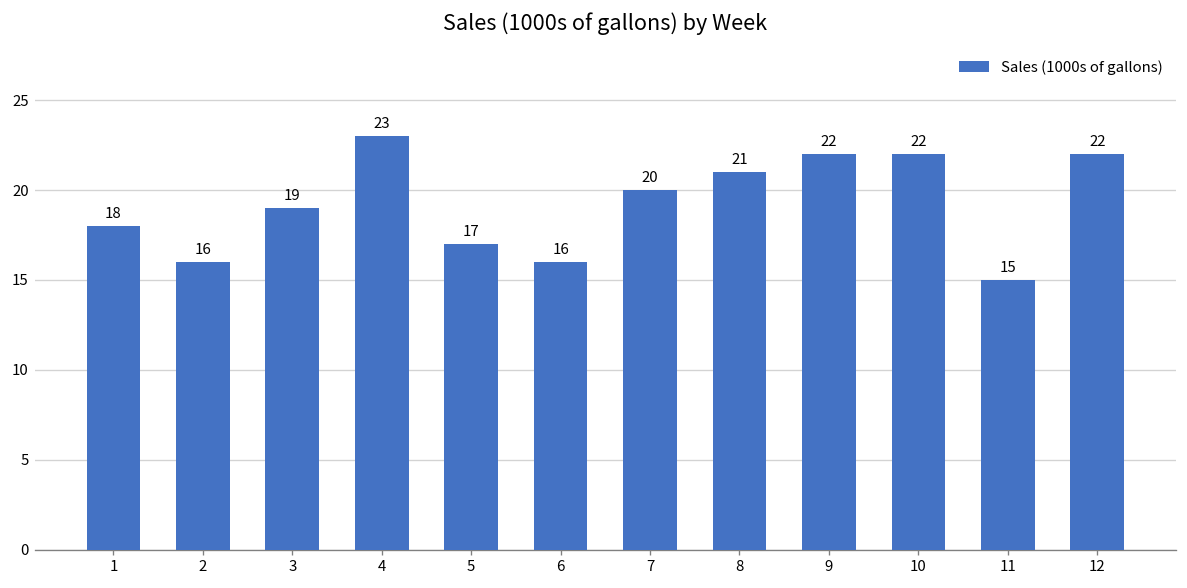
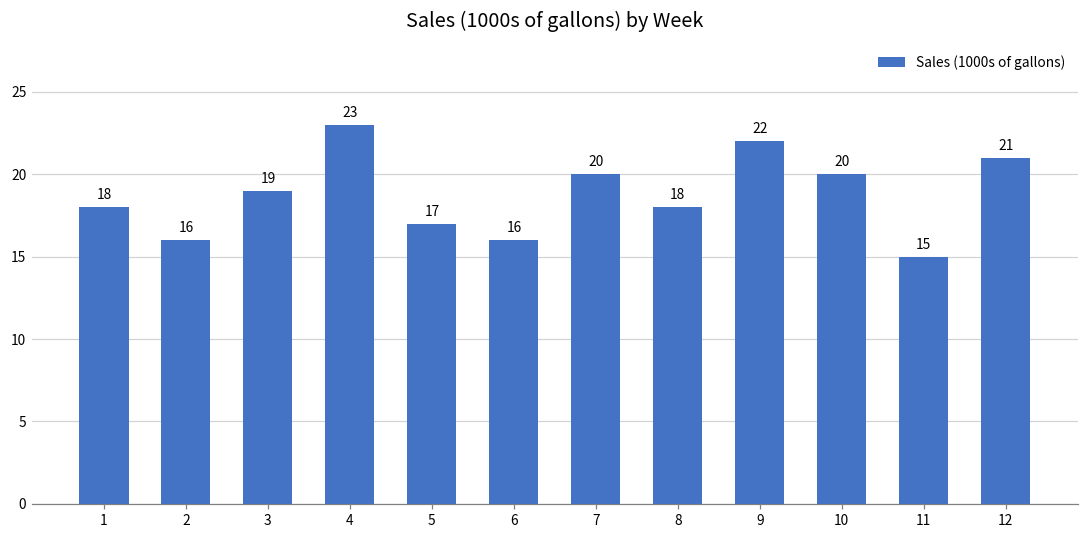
8: 21 -> 18
10: 22 -> 20
12: 22 -> 21
